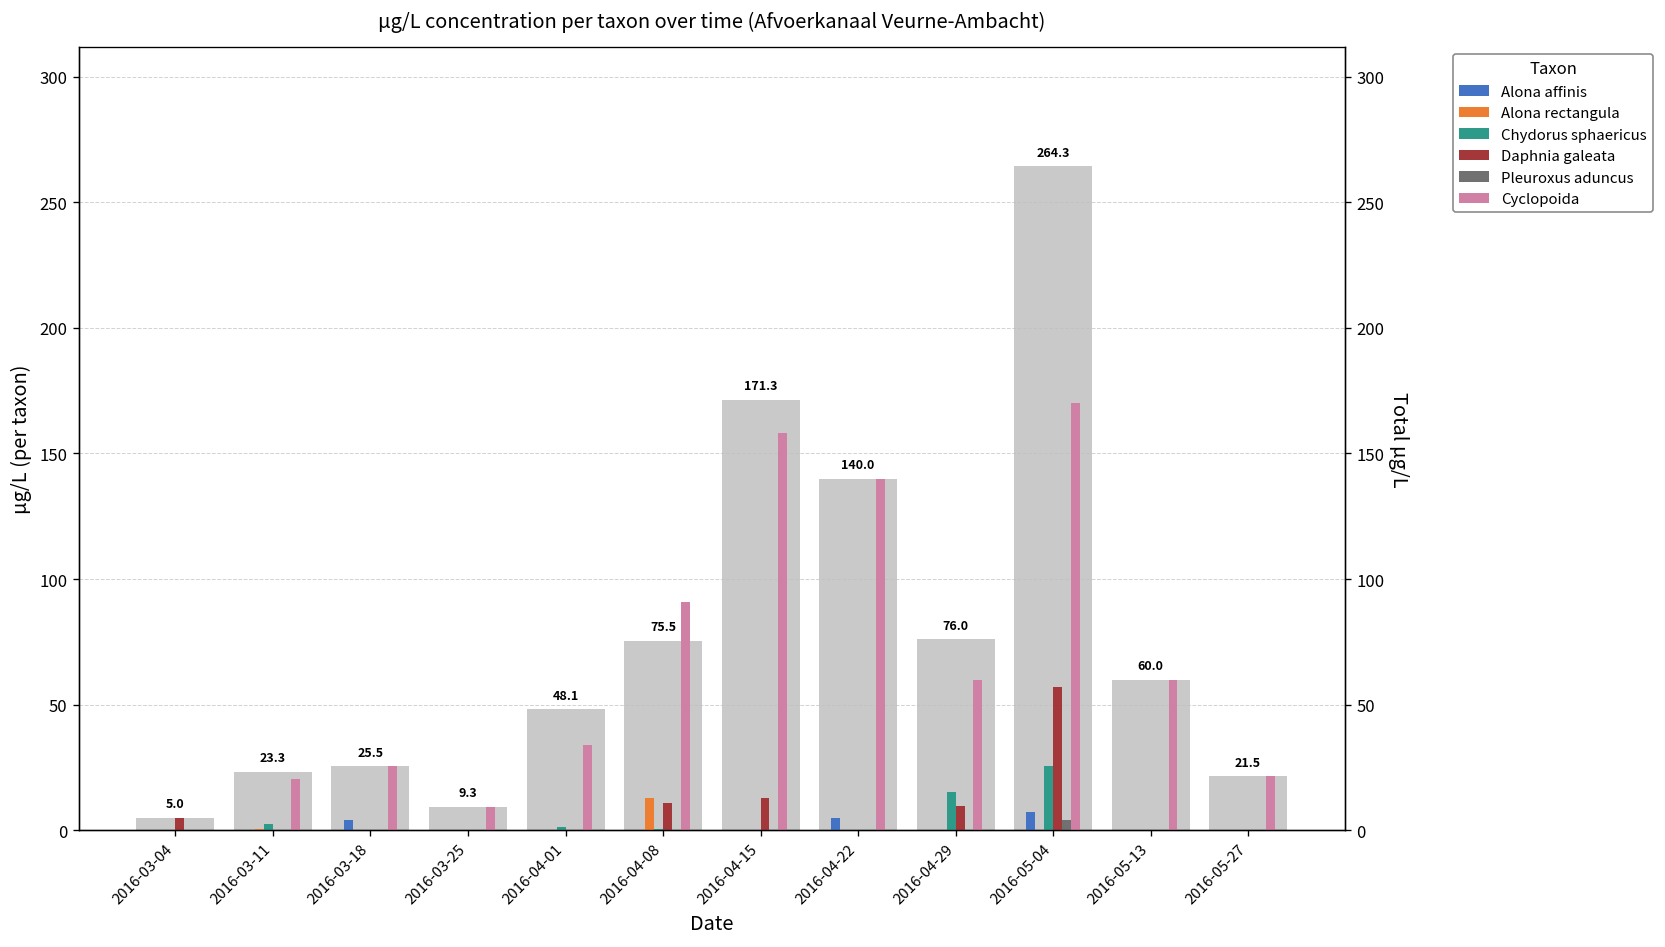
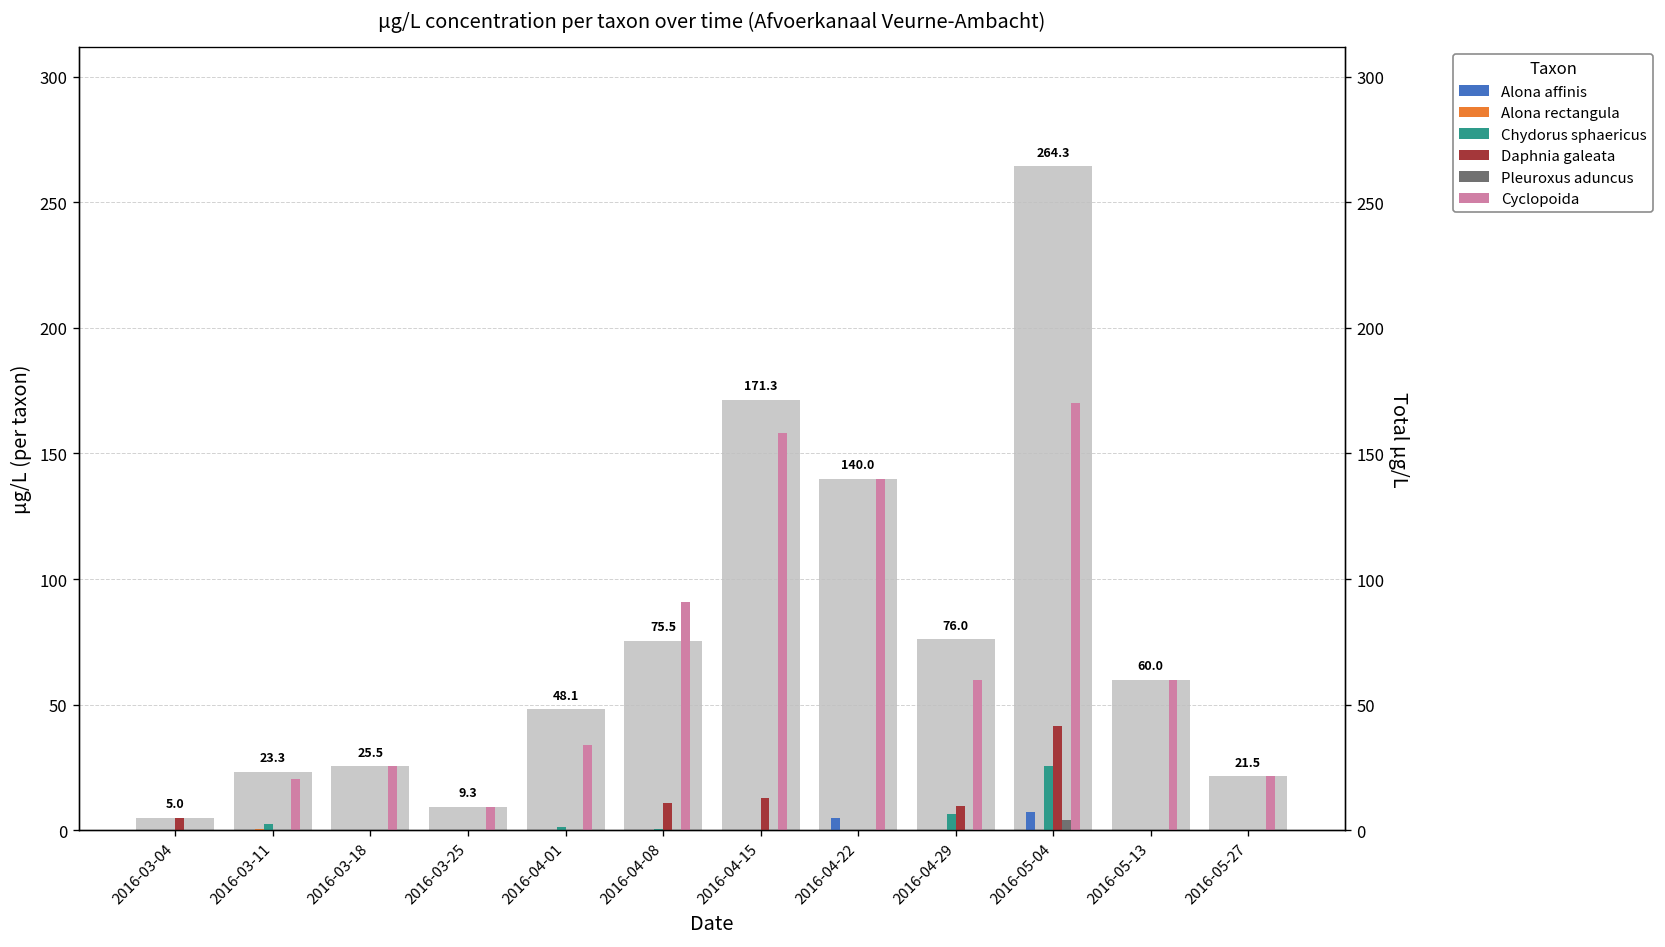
Alona affinis, 2016-03-18: 4 -> 0
Alona rectangula, 2016-04-08: 13 -> 0
Chydorus sphaericus, 2016-04-29: 15 -> 6
Daphnia galeata, 2016-05-04: 57 -> 42
